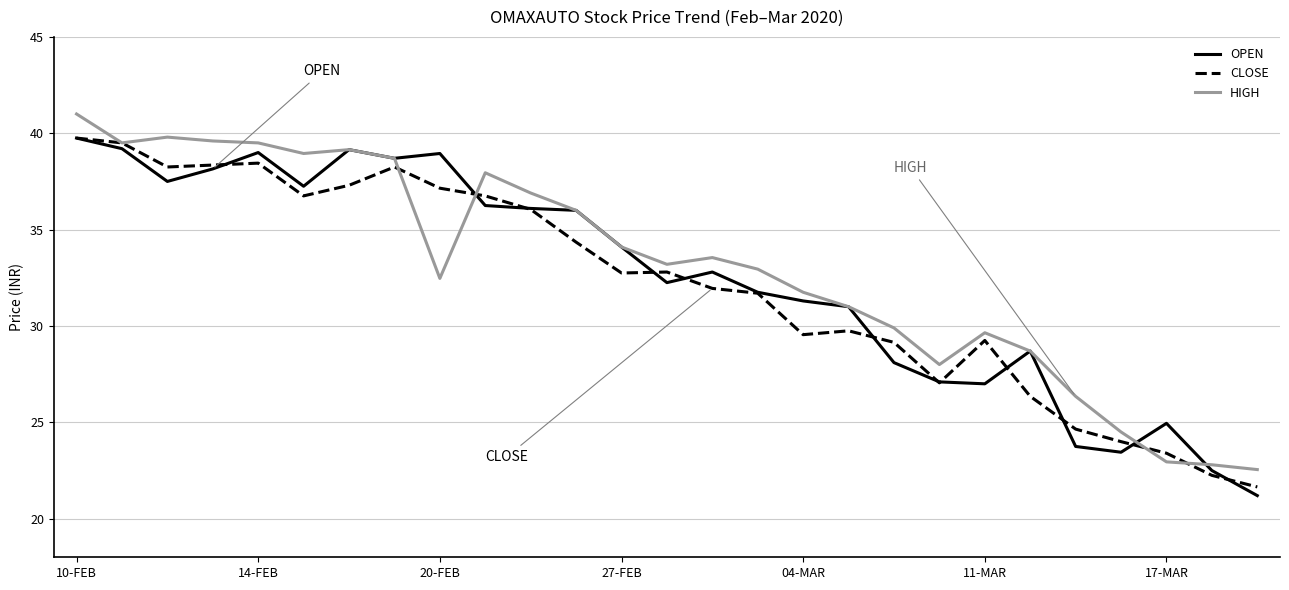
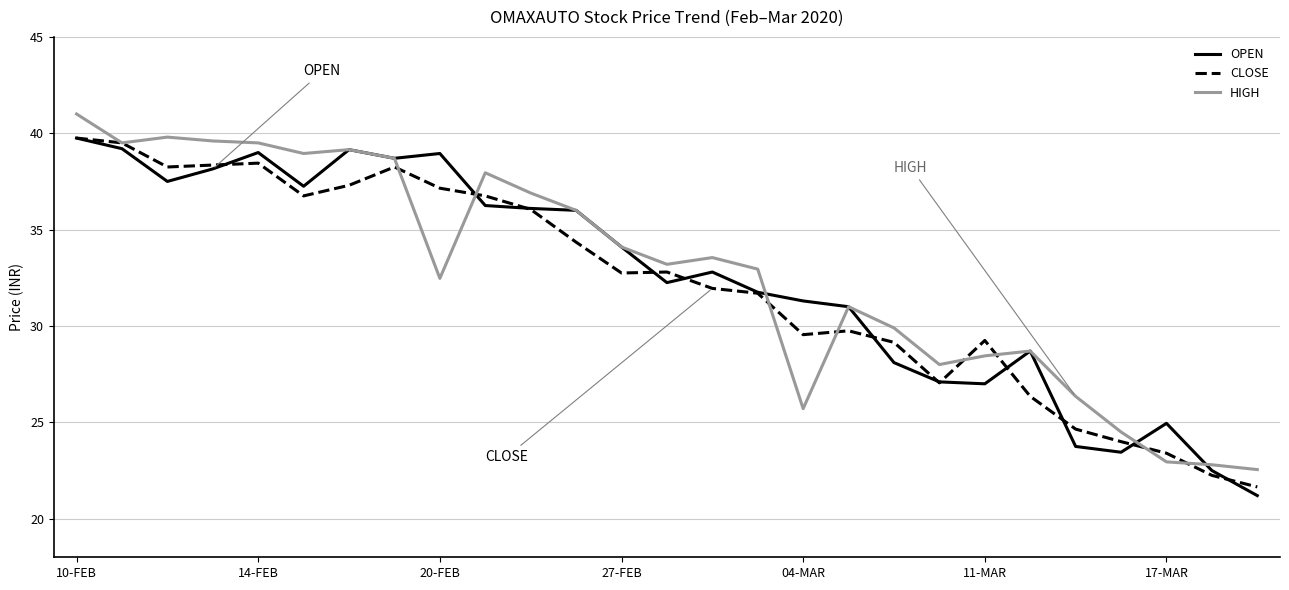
HIGH, 04-MAR: 31.8 -> 25.7
HIGH, 11-MAR: 29.7 -> 28.5
